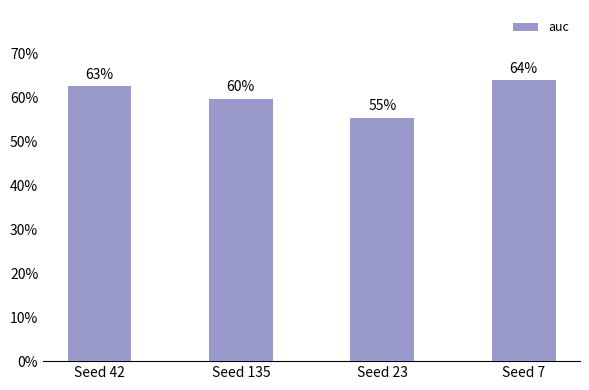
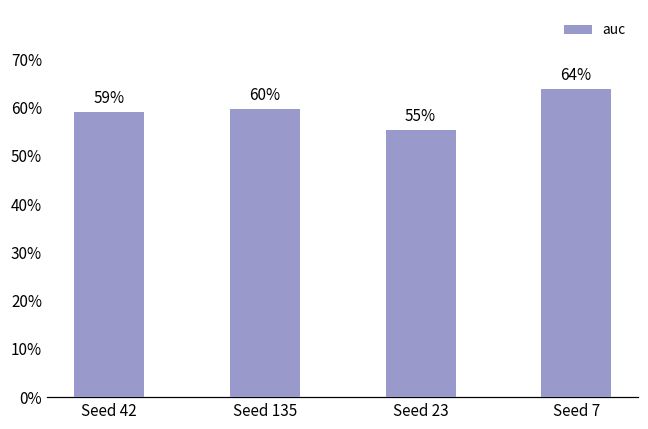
Seed 42: 63% -> 59%
